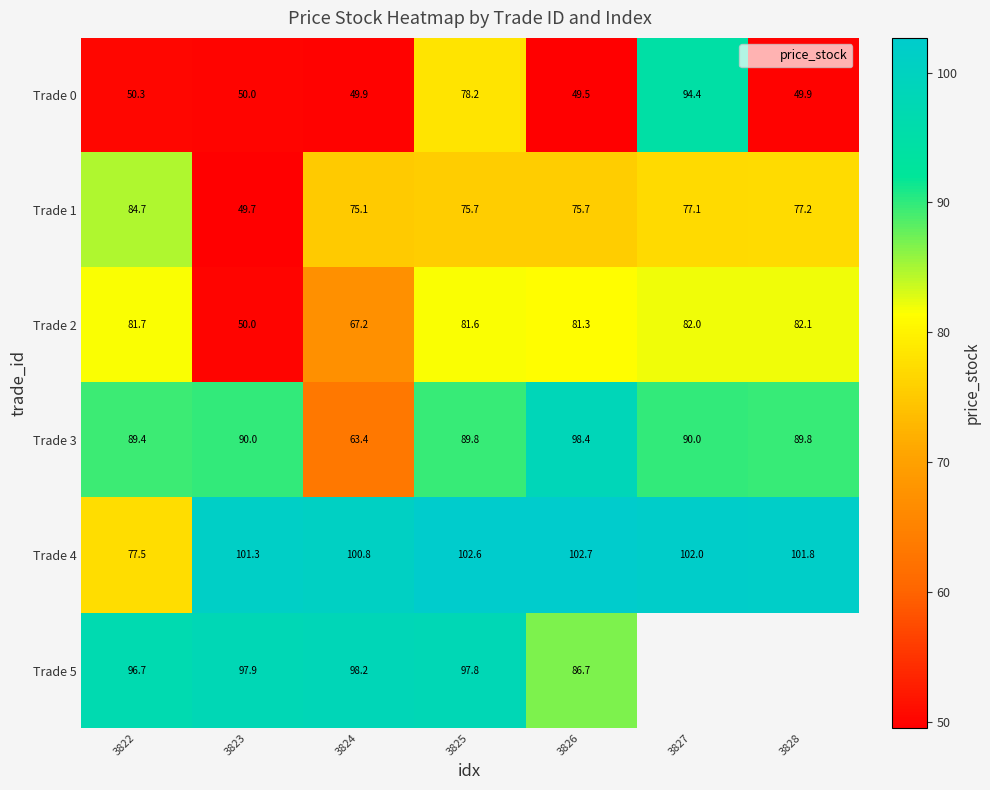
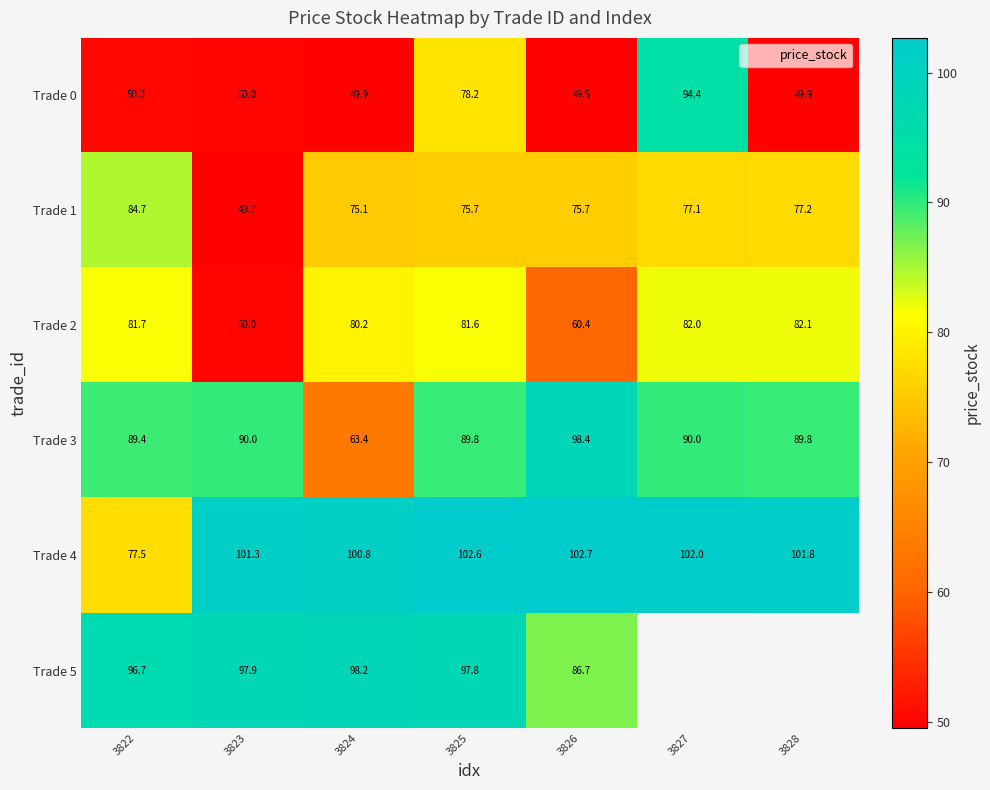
Trade 2, 3824: 67.2 -> 80.2
Trade 2, 3826: 81.3 -> 60.4
